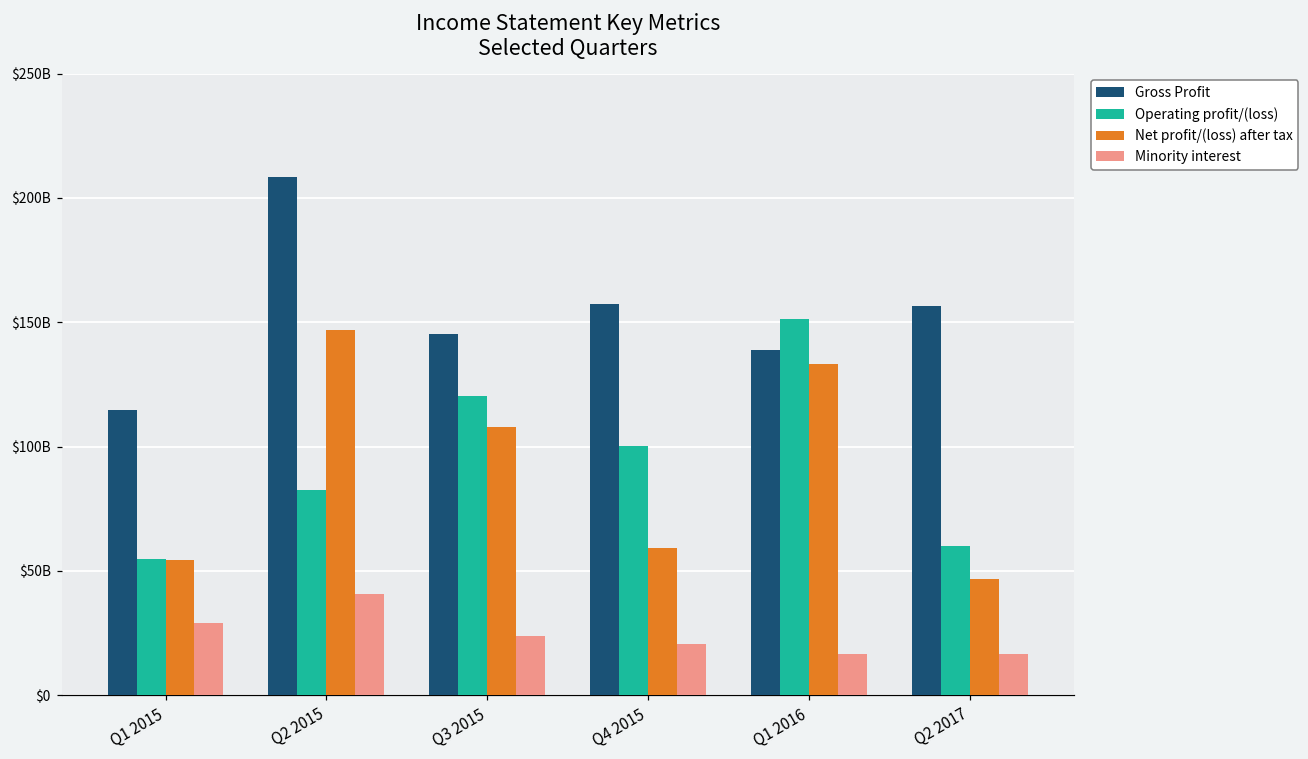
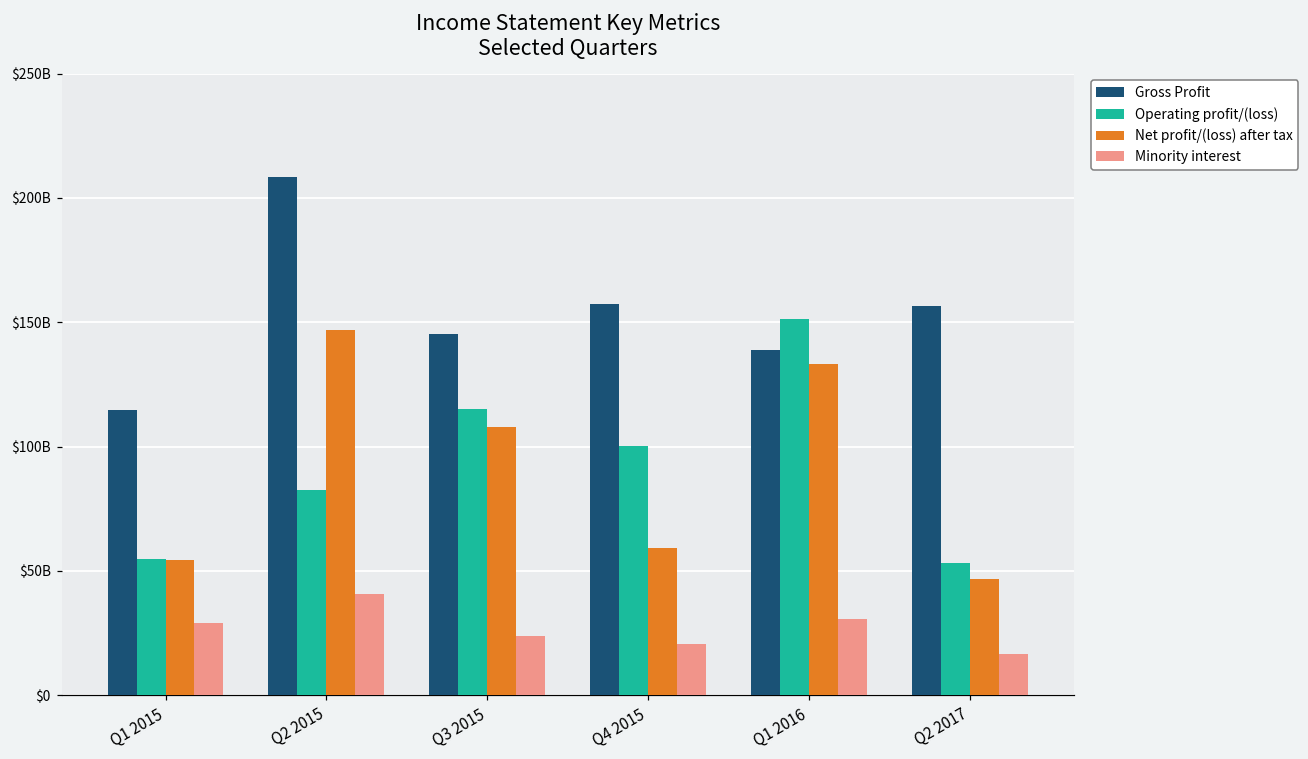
Operating profit/(loss), Q3 2015: $120000000000 -> $115000000000
Minority interest, Q1 2016: $17000000000 -> $31000000000
Operating profit/(loss), Q2 2017: $60000000000 -> $53000000000
